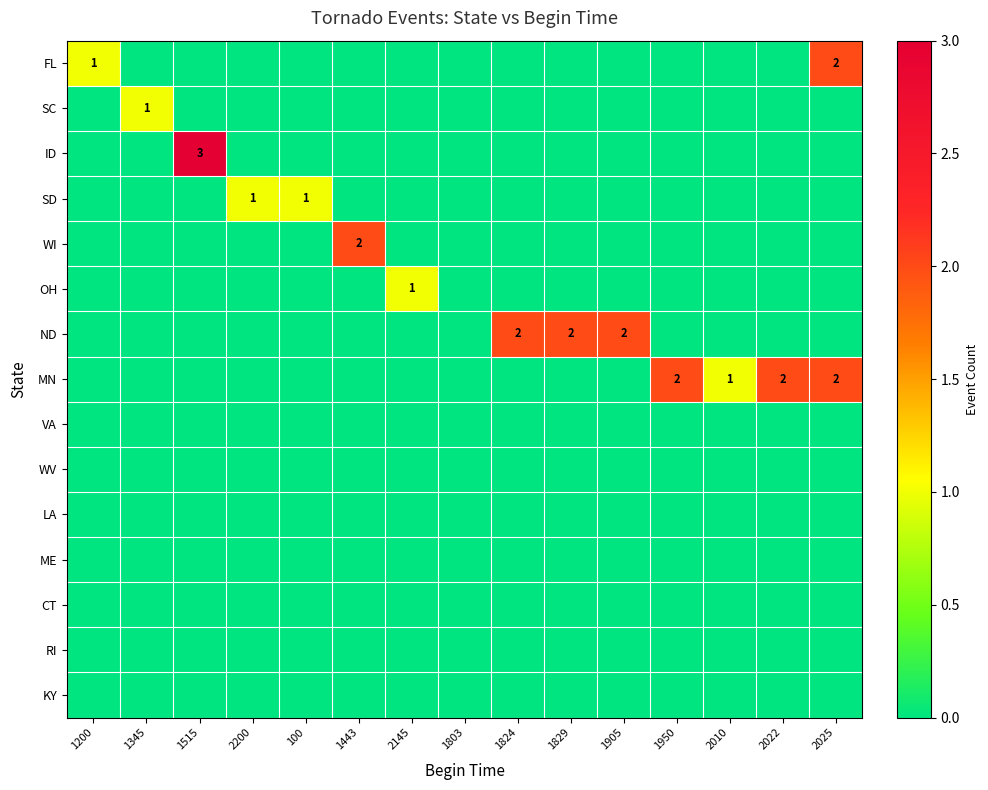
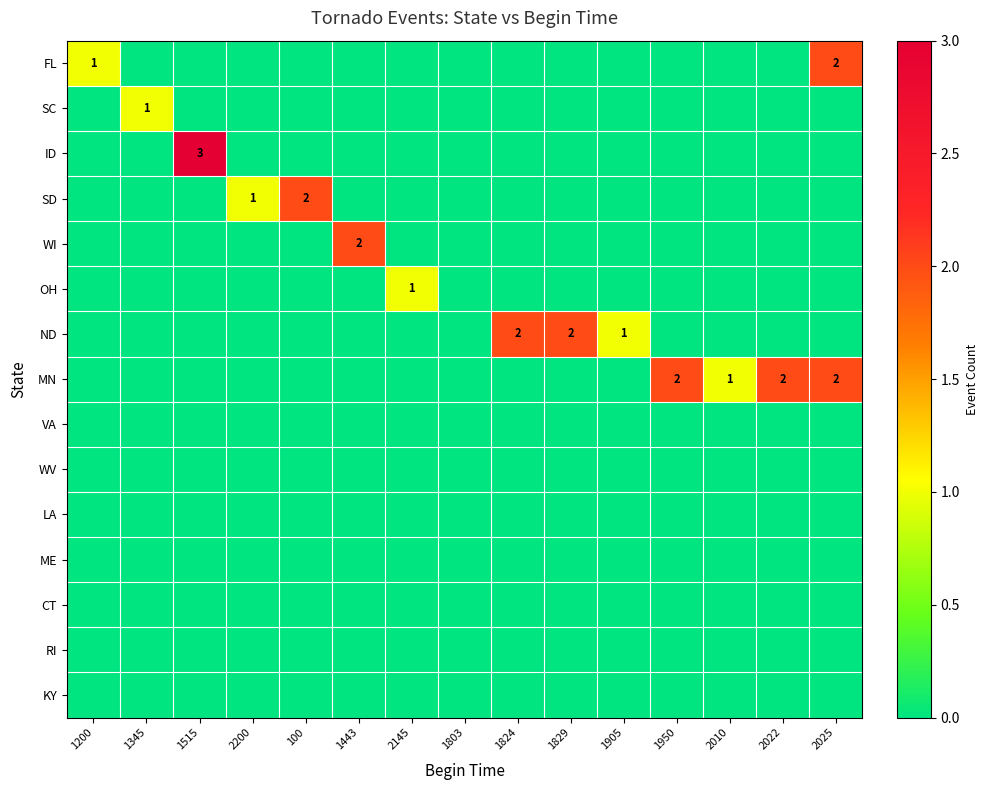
SD, 100: 1 -> 2
ND, 1905: 2 -> 1
